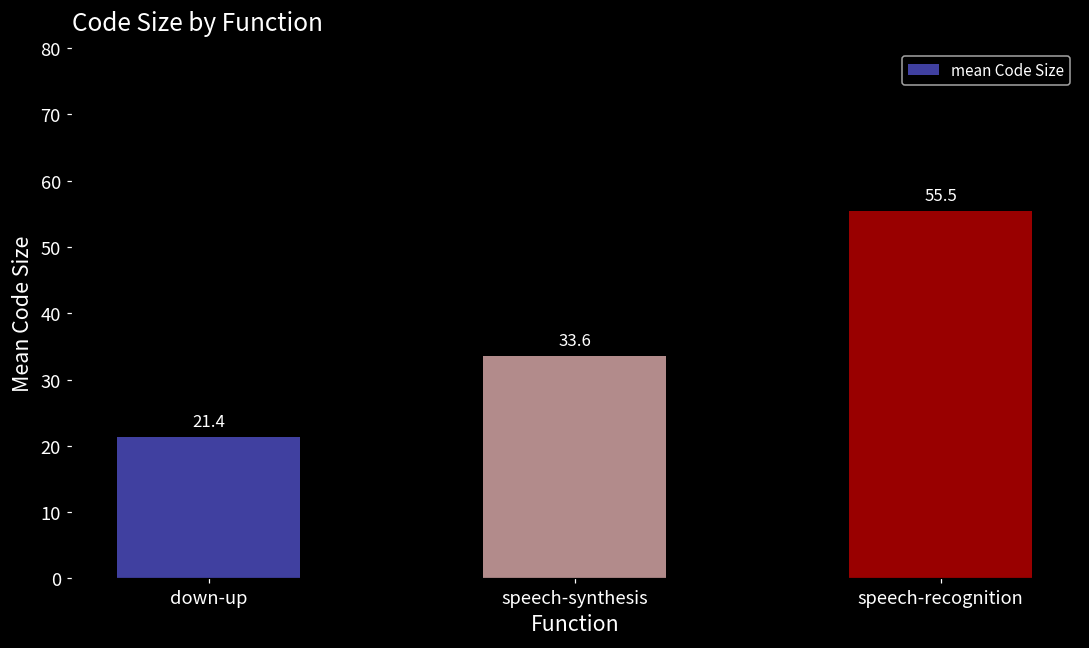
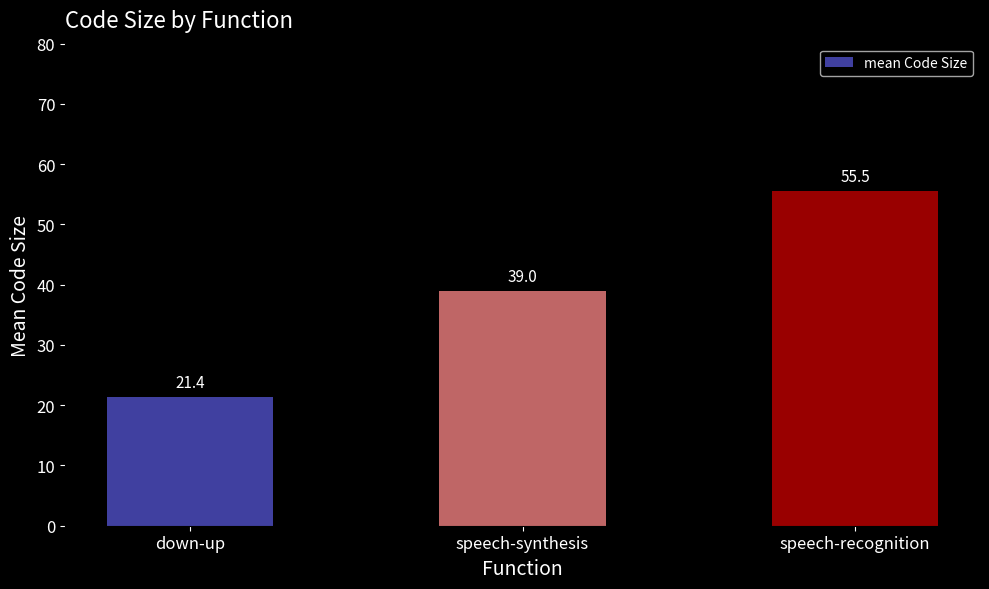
speech-synthesis: 33.6 -> 39.0
